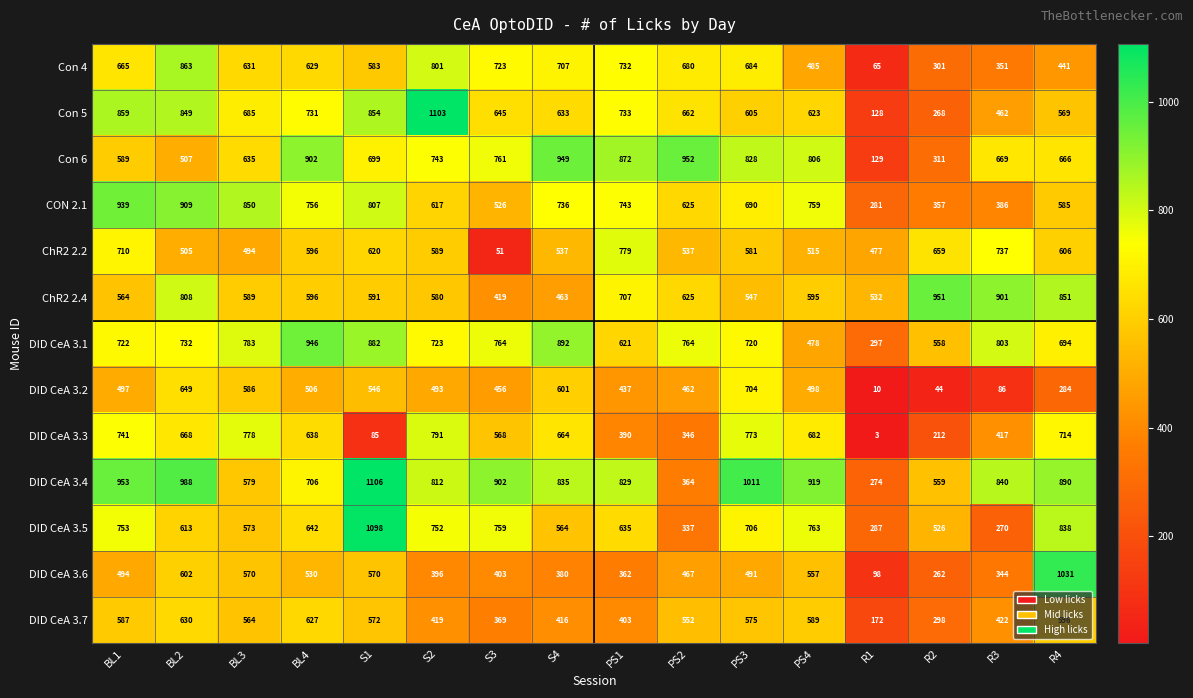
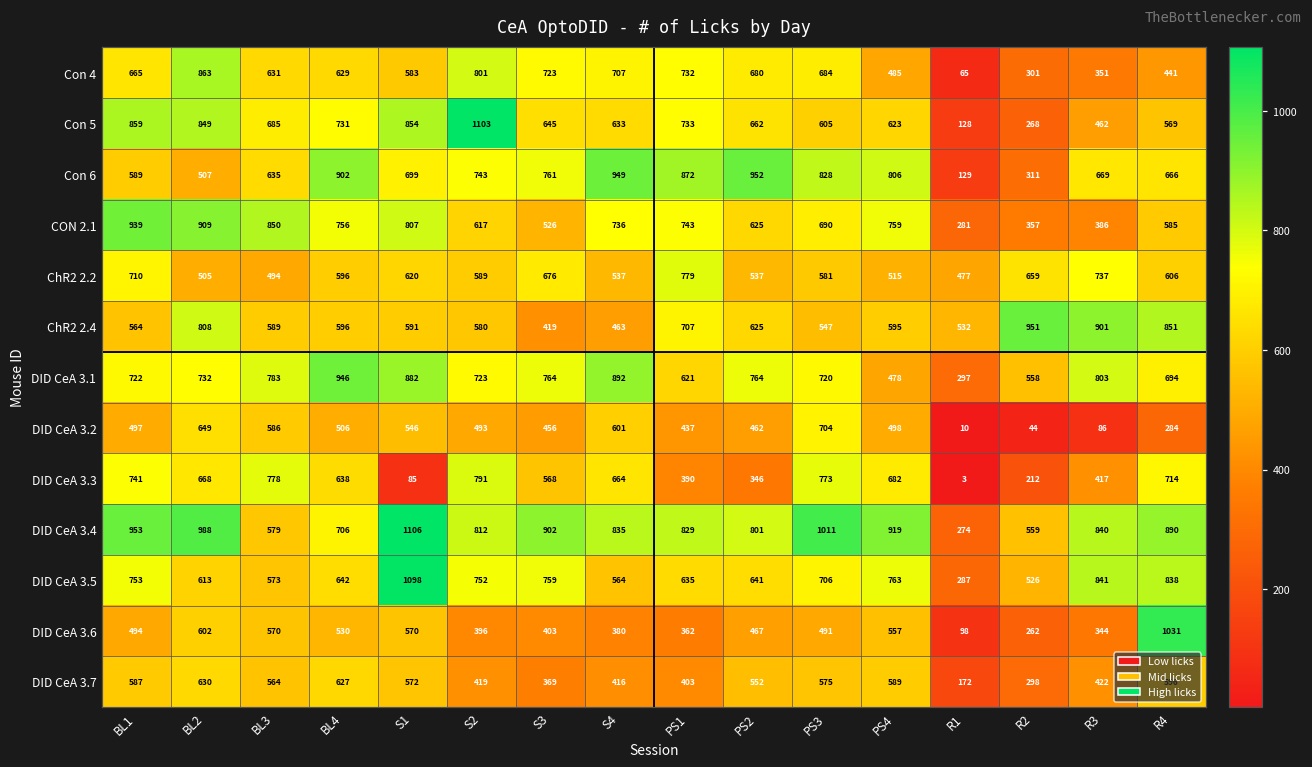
ChR2 2.2, S3: 51 -> 676
DID CeA 3.4, PS2: 364 -> 801
DID CeA 3.5, PS2: 337 -> 641
DID CeA 3.5, R3: 270 -> 841
